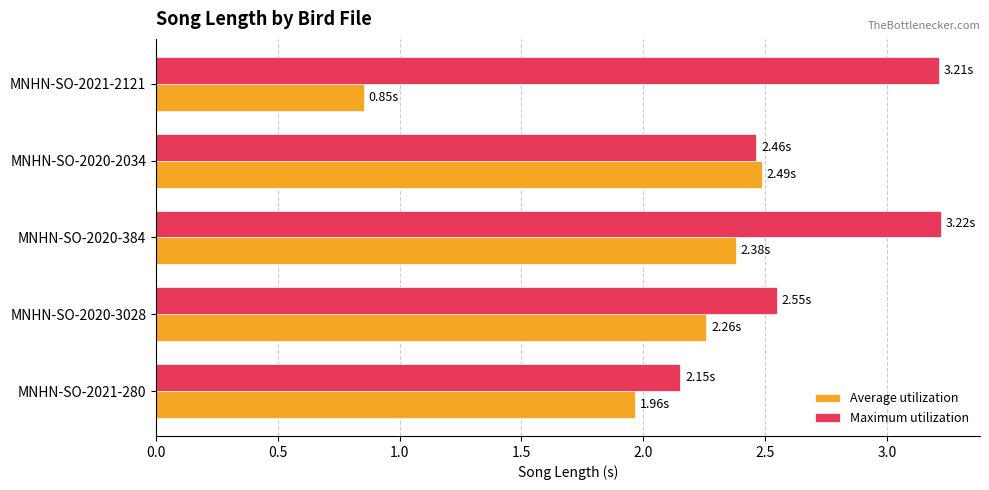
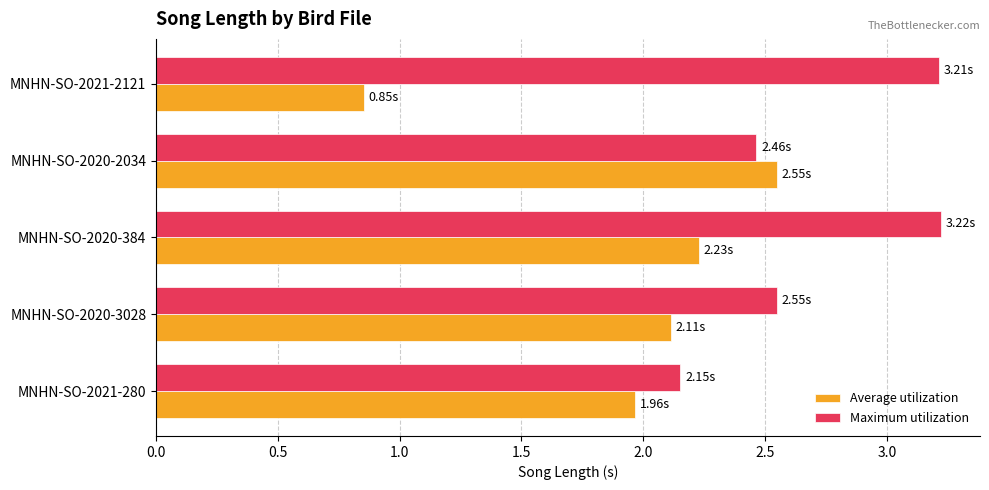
Average utilization, MNHN-SO-2020-2034: 2.49s -> 2.55s
Average utilization, MNHN-SO-2020-384: 2.38s -> 2.23s
Average utilization, MNHN-SO-2020-3028: 2.26s -> 2.11s
